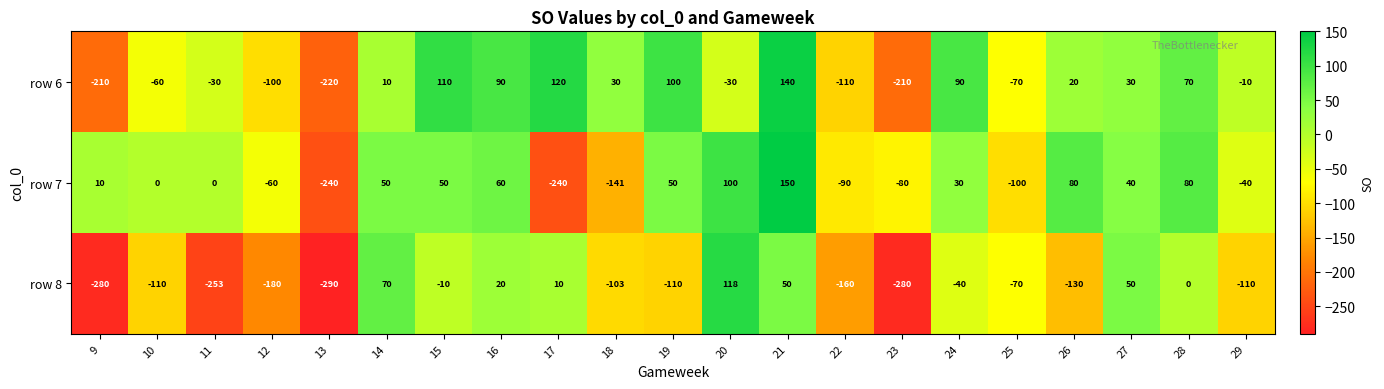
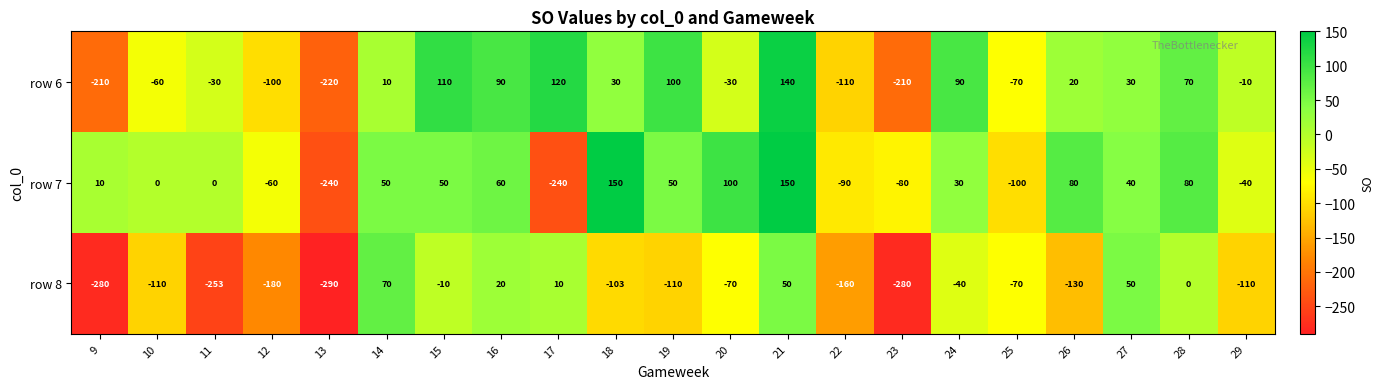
row 7, 18: -141 -> 150
row 8, 20: 118 -> -70
